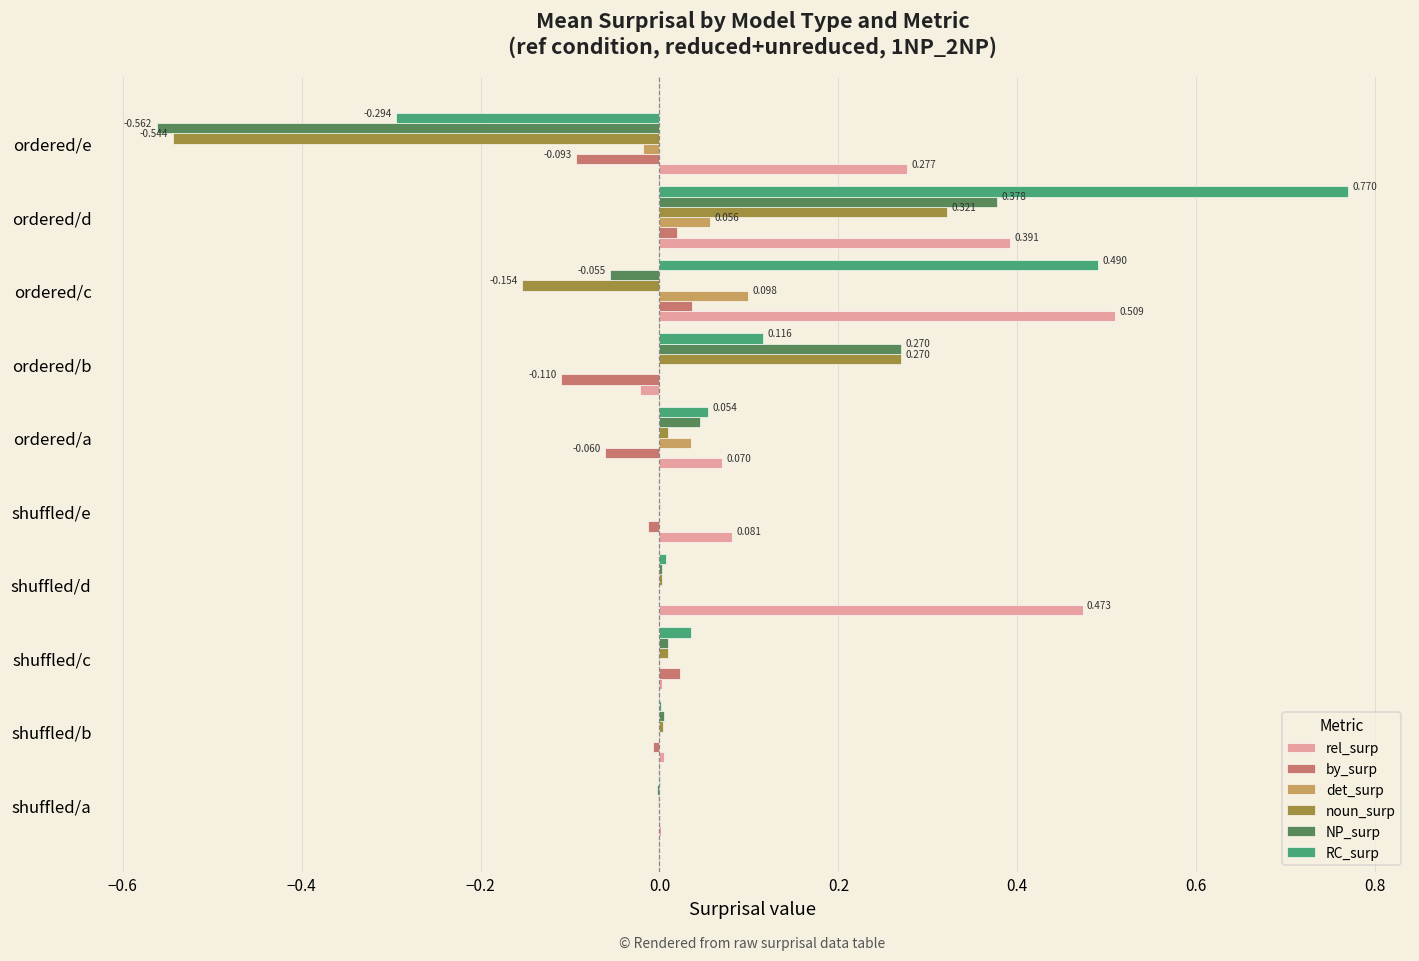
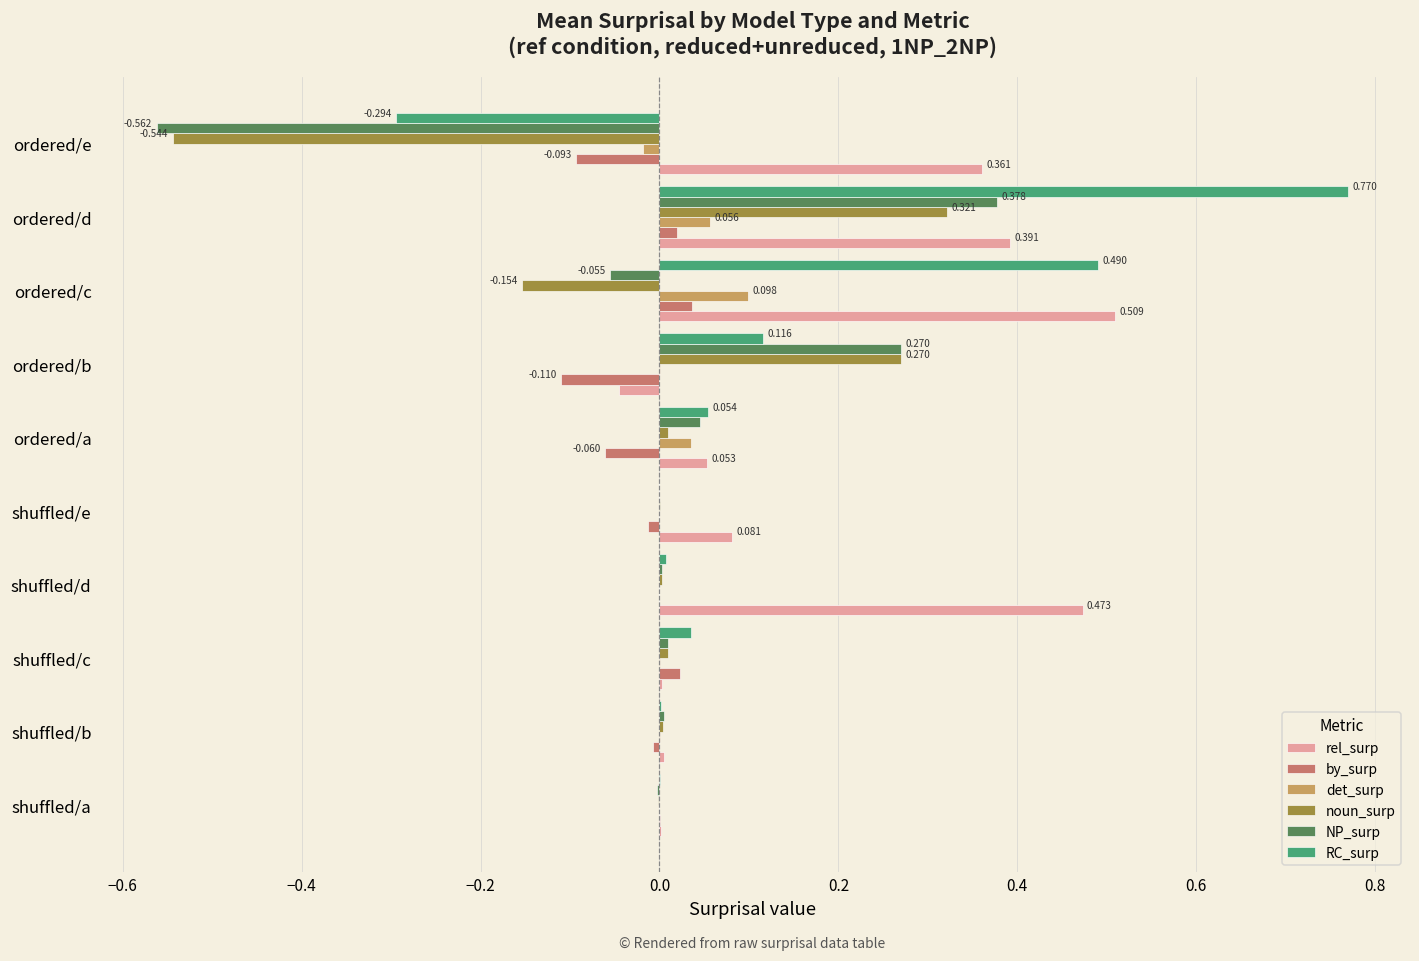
rel_surp, ordered/e: 0.277 -> 0.361
rel_surp, ordered/b: -0.02 -> -0.04
rel_surp, ordered/a: 0.070 -> 0.053
